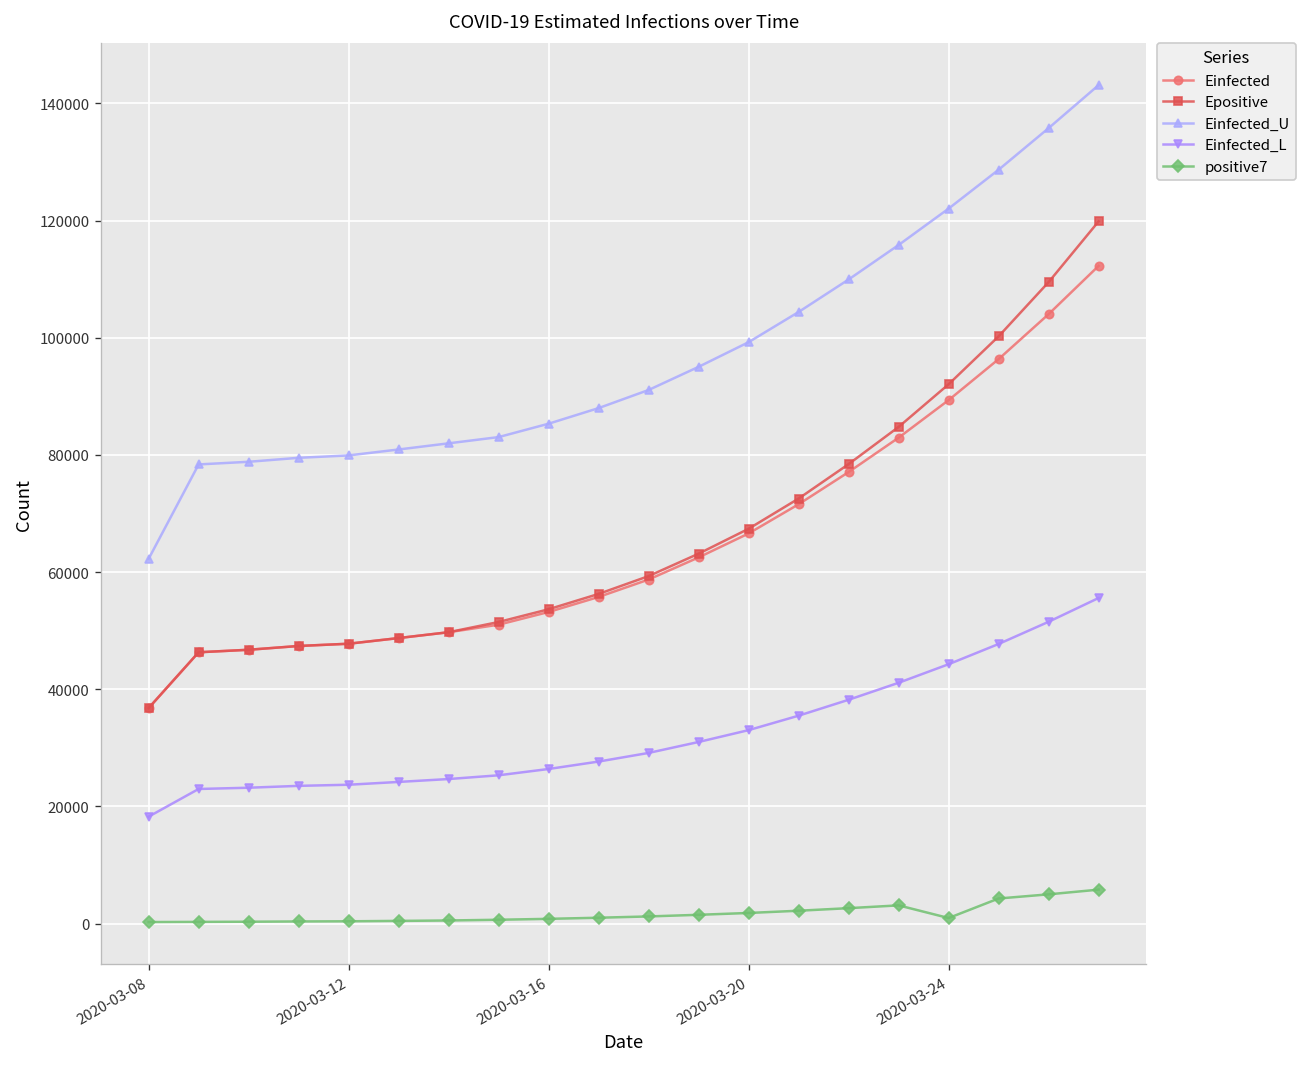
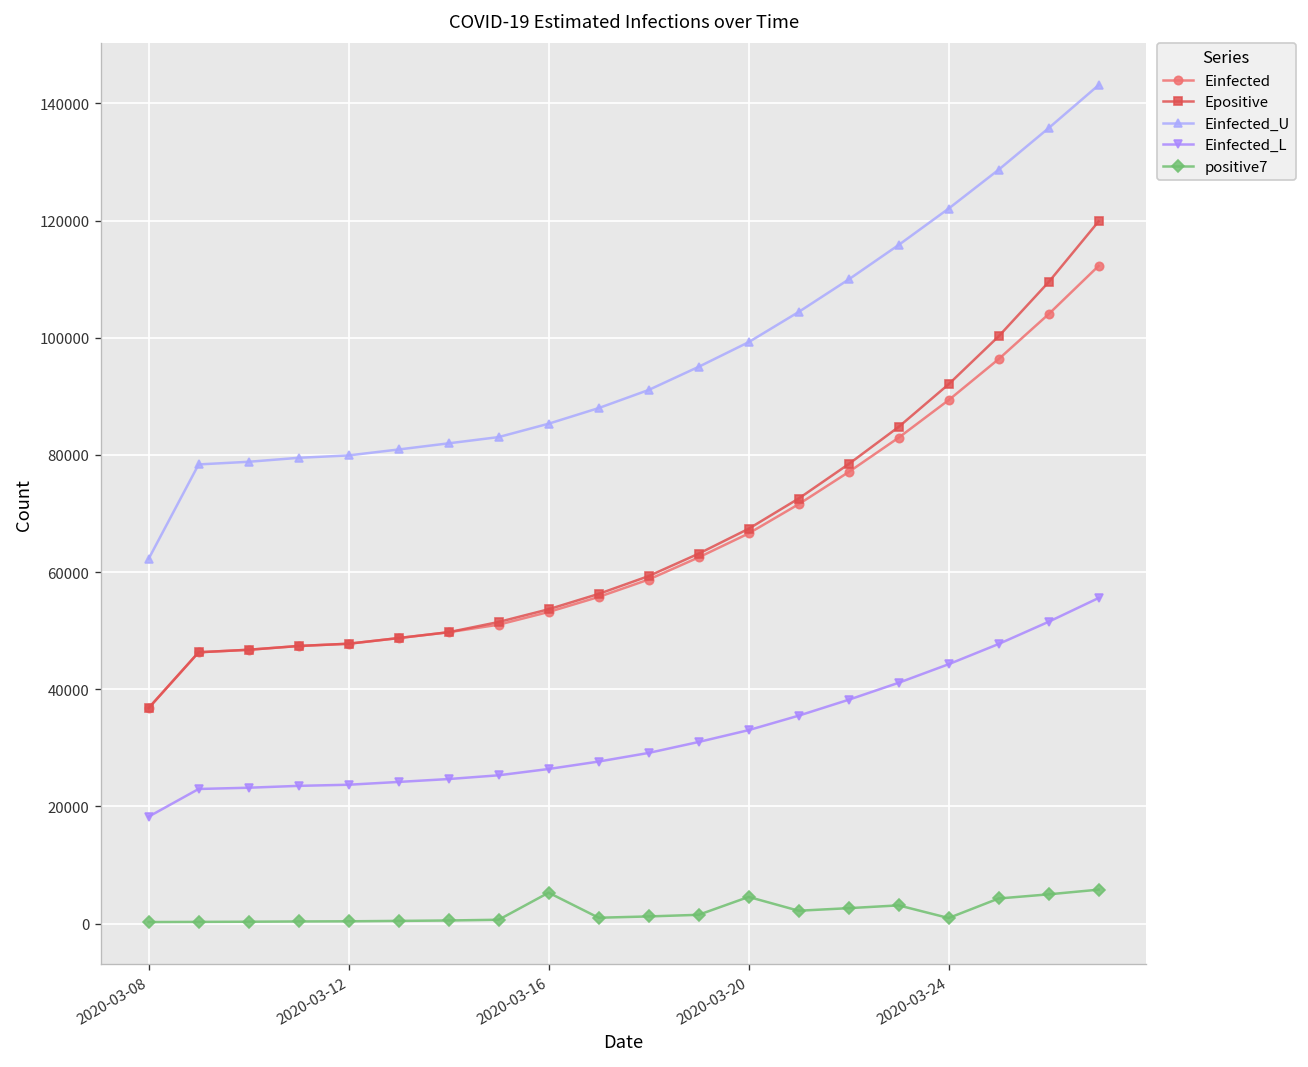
positive7, 2020-03-16: 1000 -> 5000
positive7, 2020-03-20: 2000 -> 5000
